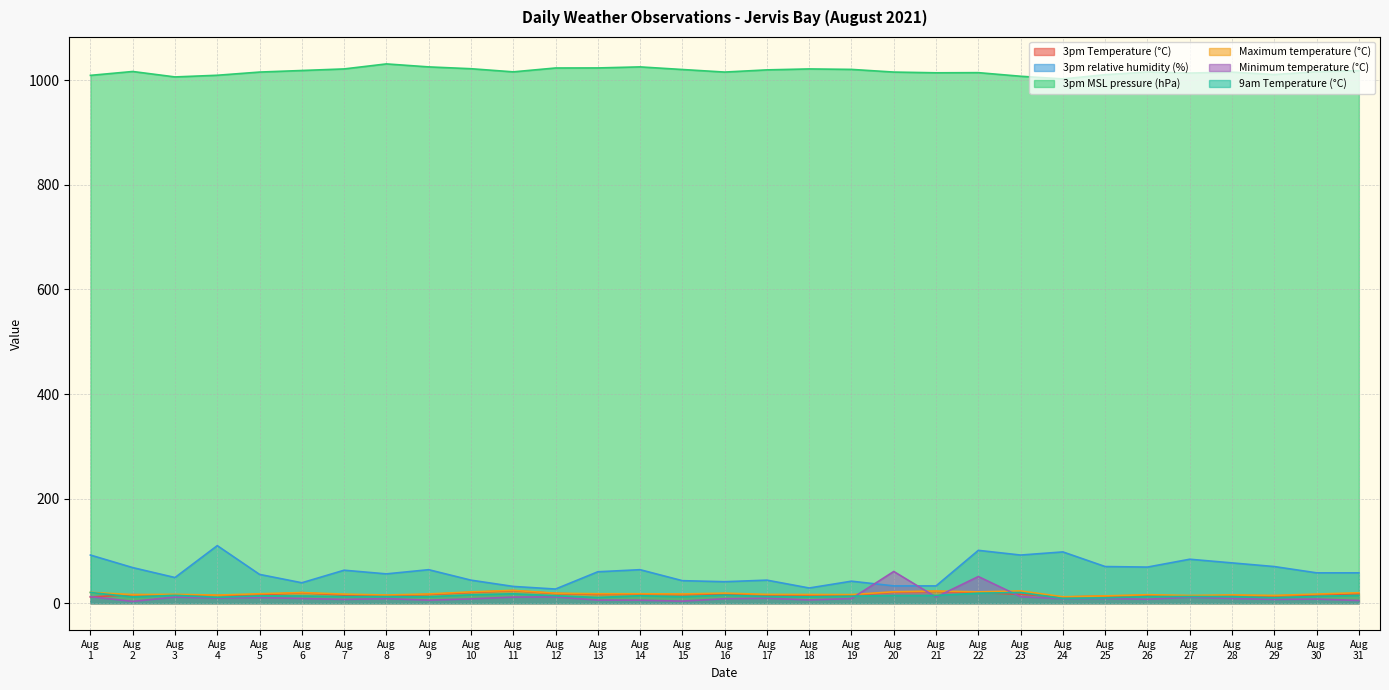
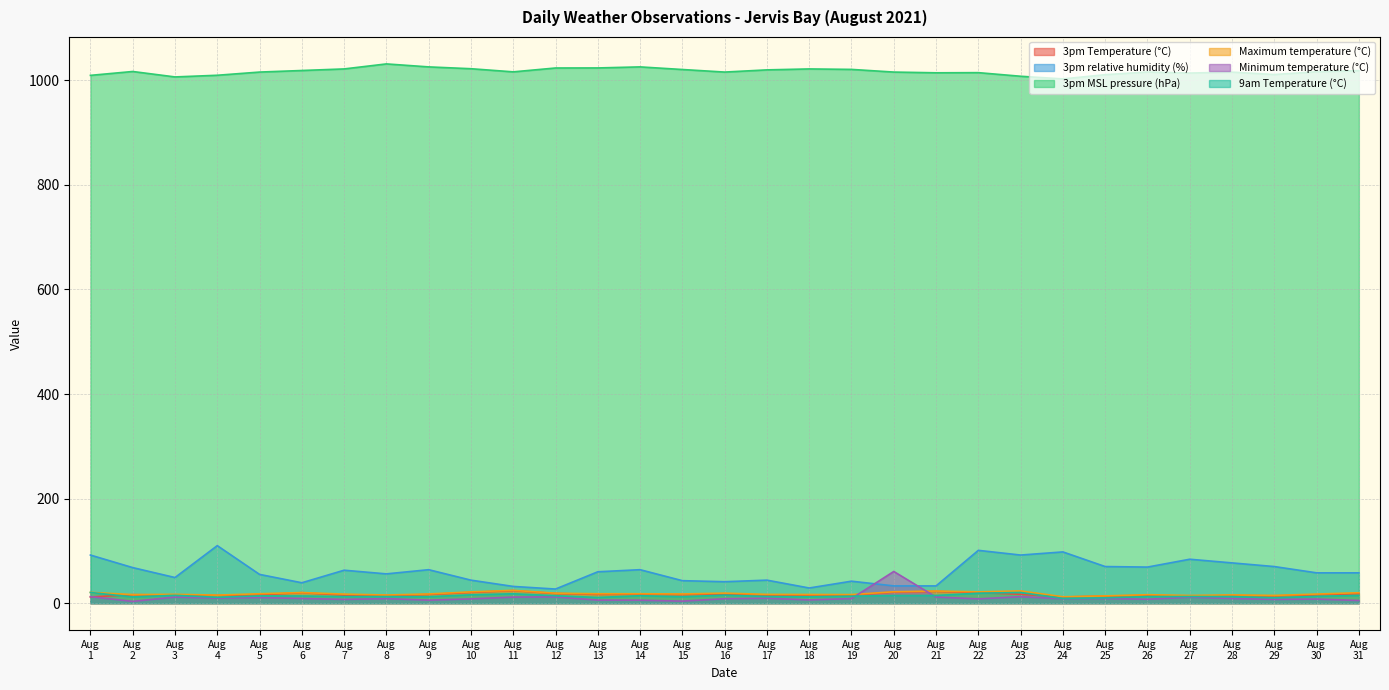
Minimum temperature (°C), Aug 22: 50 -> 10
